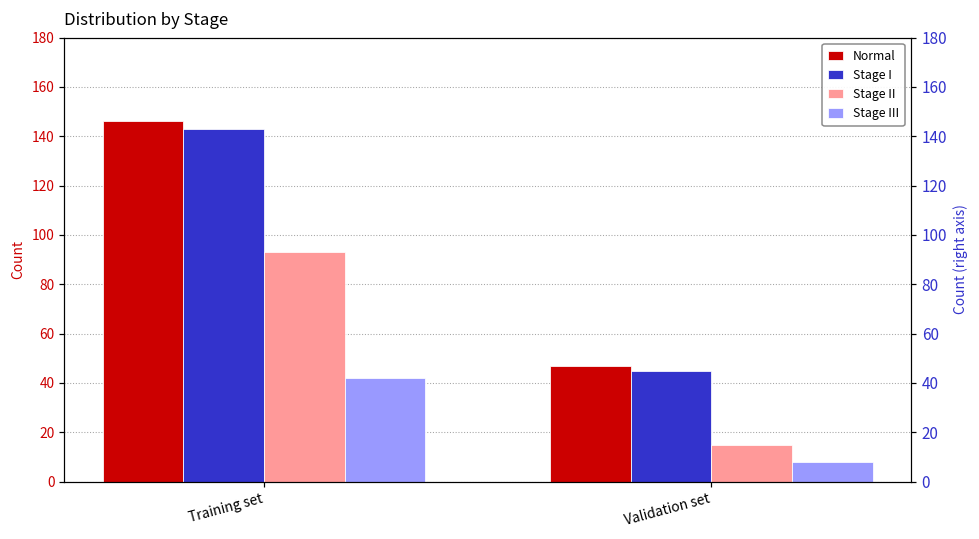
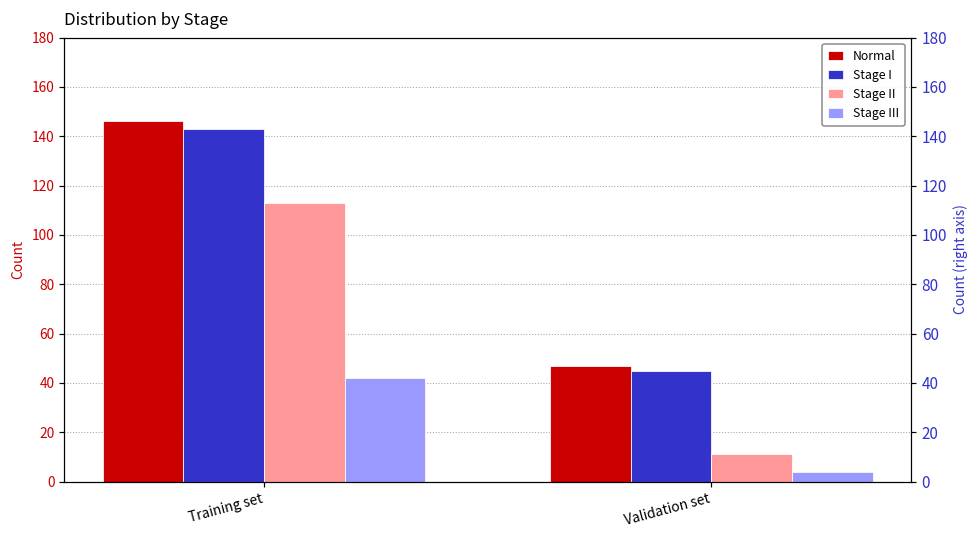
Stage II, Training set: 93 -> 113
Stage II, Validation set: 15 -> 11
Stage III, Validation set: 8 -> 4
